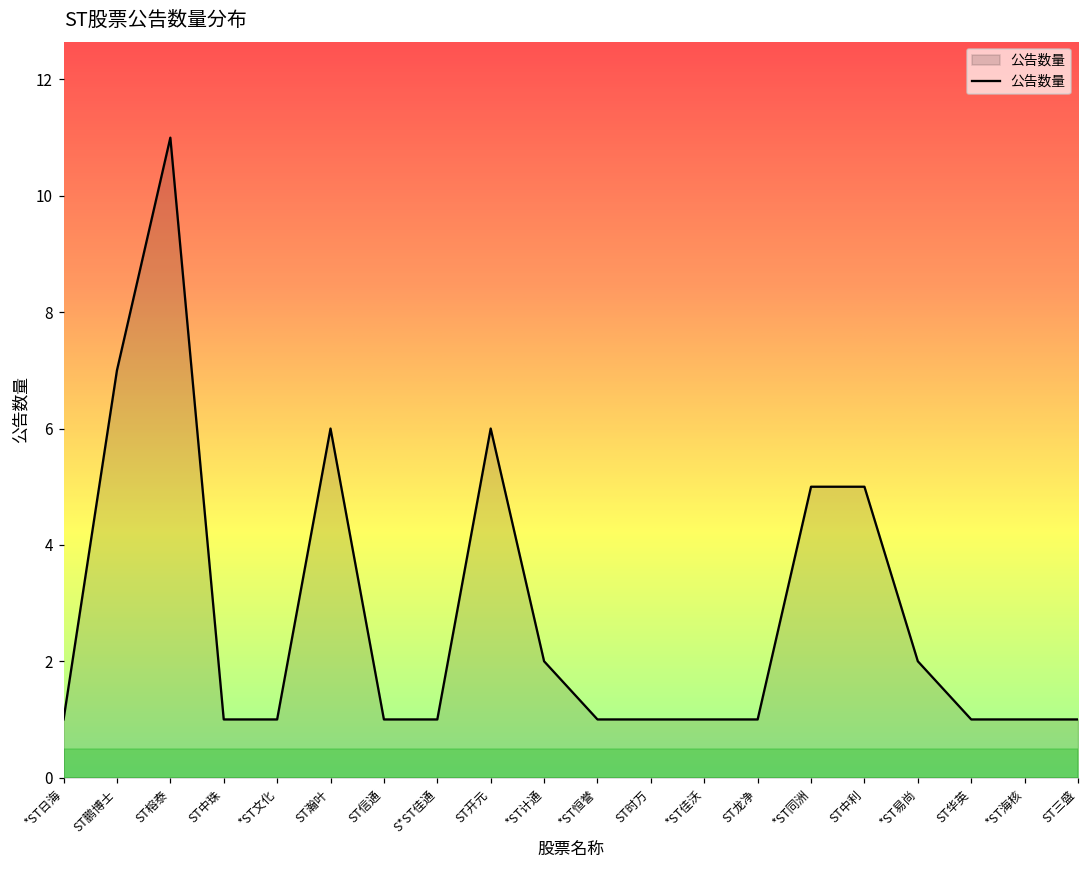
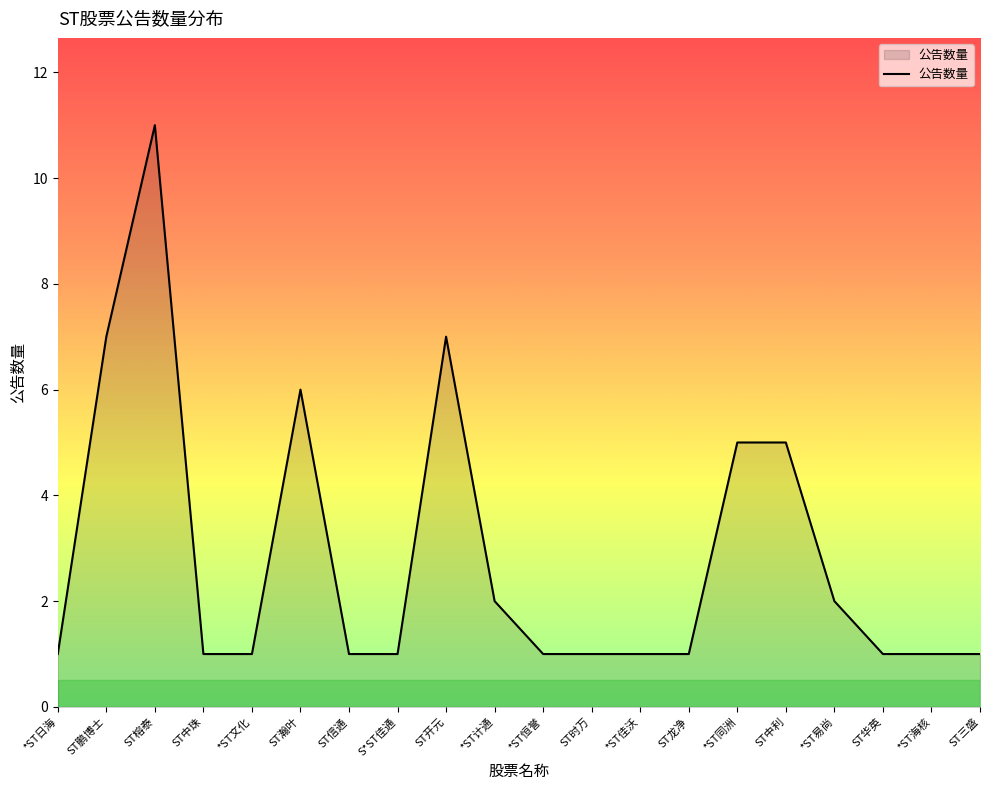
ST开元: 6 -> 7
